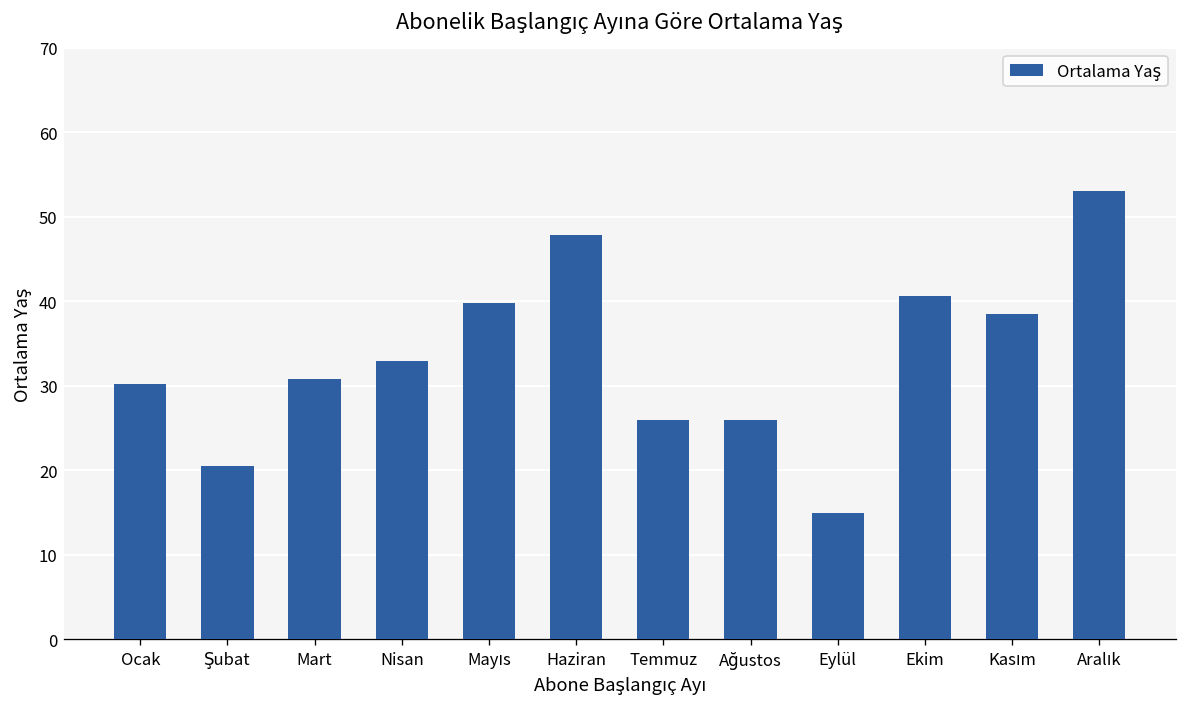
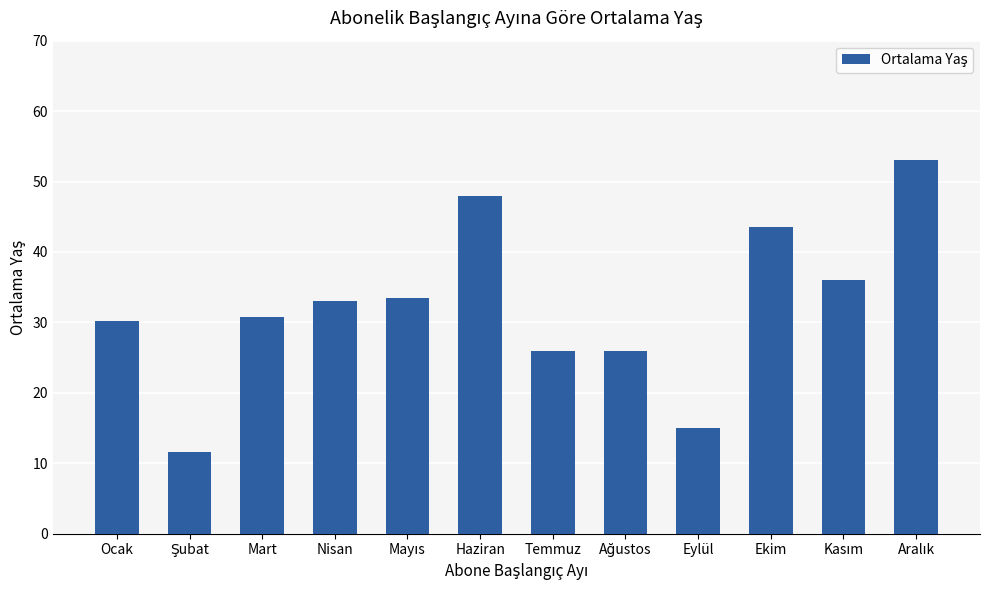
Şubat: 21 -> 12
Mayıs: 40 -> 34
Ekim: 41 -> 44
Kasım: 39 -> 36
